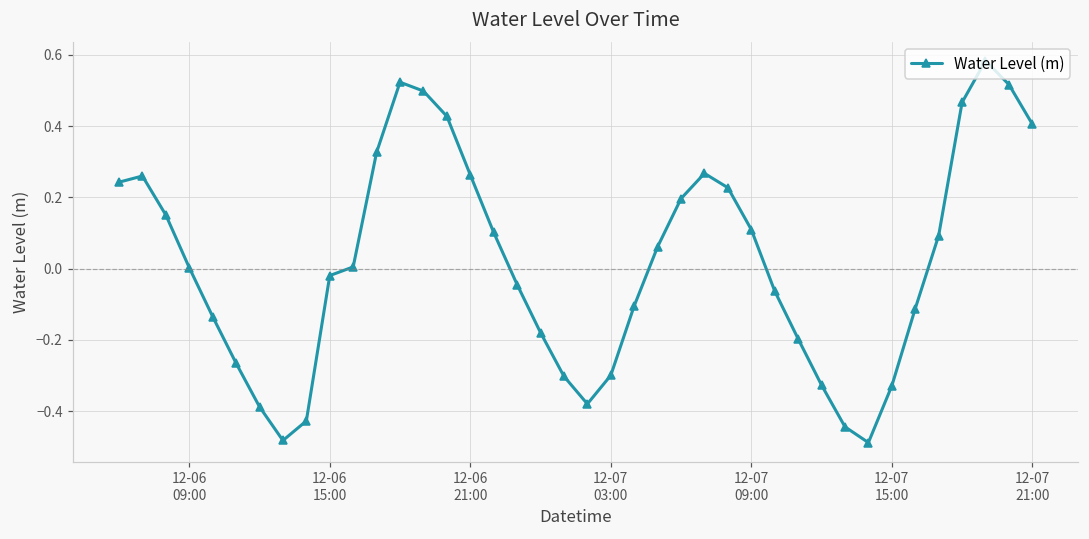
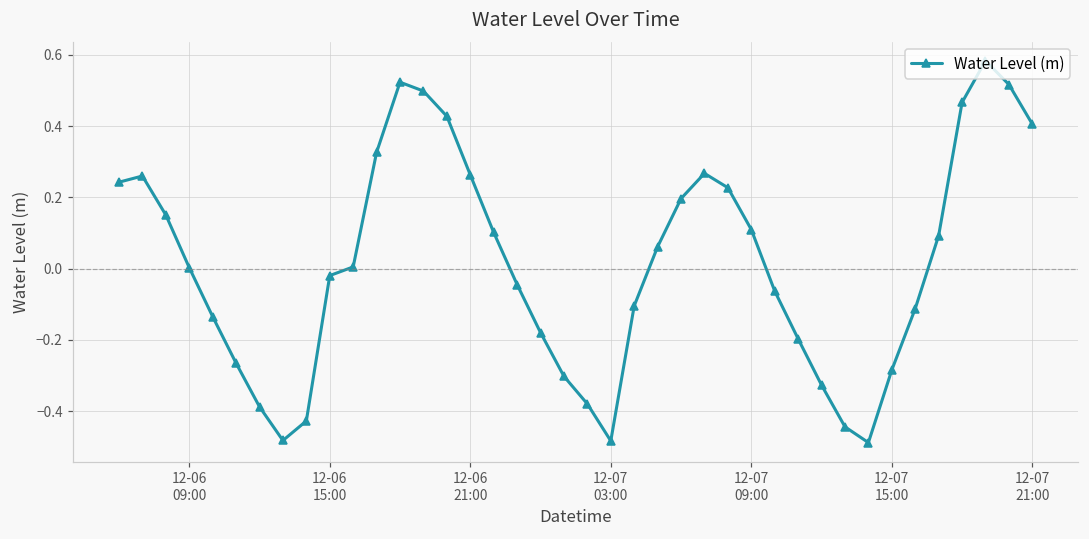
12-07 03:00: -0.30 -> -0.48
12-07 15:00: -0.33 -> -0.28
